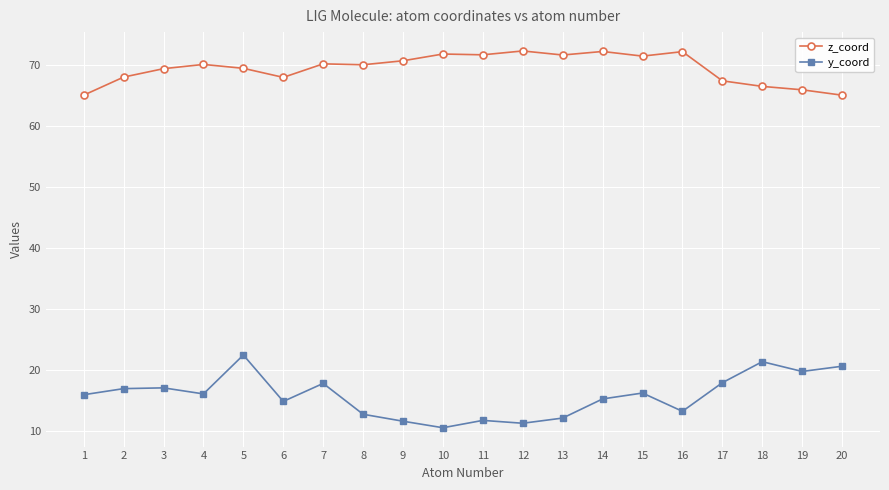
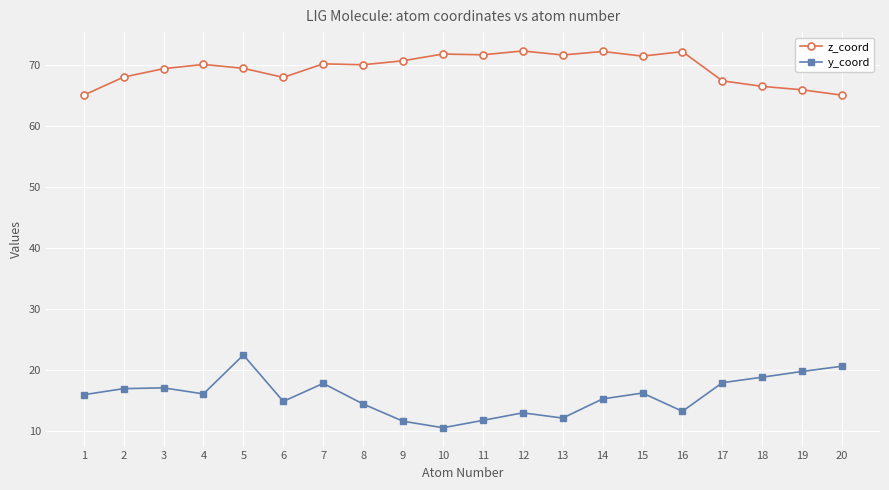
y_coord, 8: 13 -> 14
y_coord, 12: 11 -> 13
y_coord, 18: 21 -> 19
